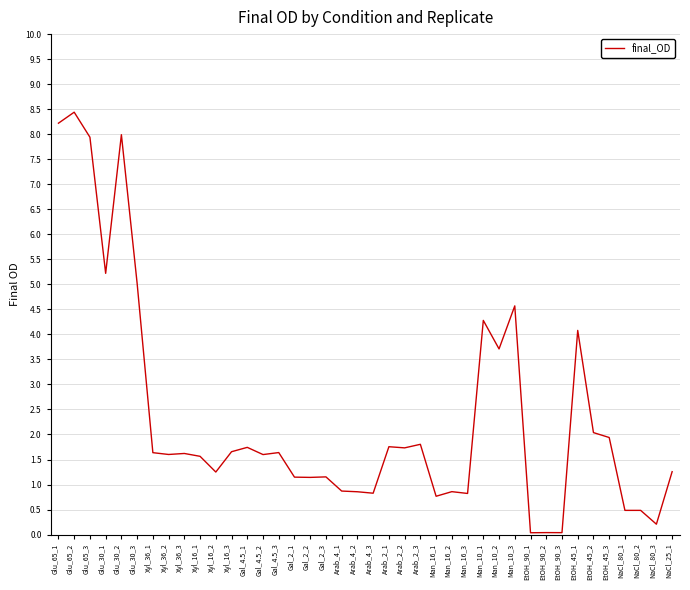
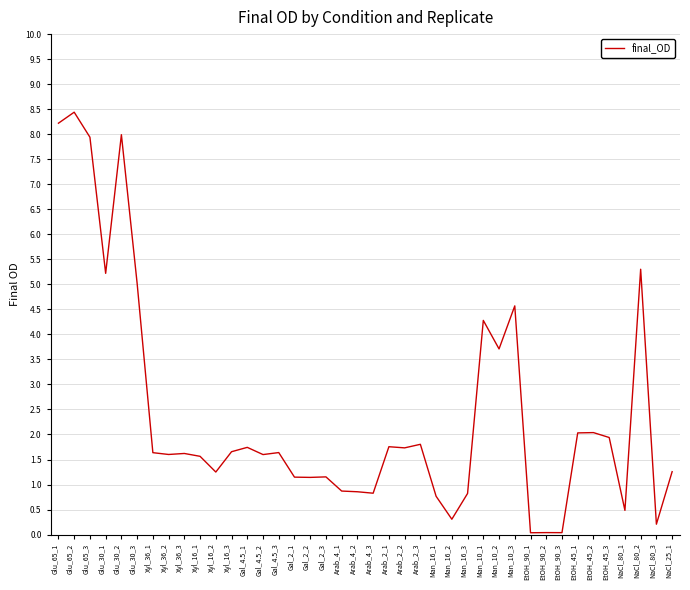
Man_16_2: 0.9 -> 0.3
EtOH_45_1: 4.1 -> 2.0
NaCl_80_2: 0.5 -> 5.3
